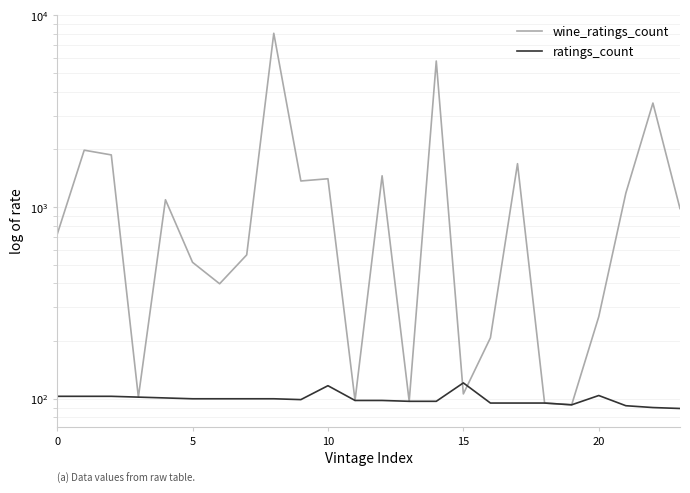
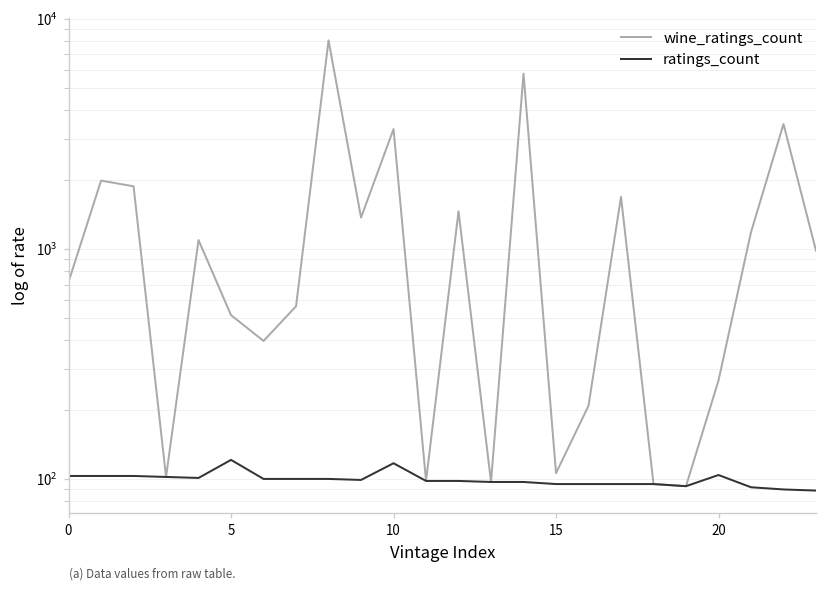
ratings_count, 5: 100 -> 120
wine_ratings_count, 10: 1400 -> 3300
ratings_count, 15: 120 -> 100
